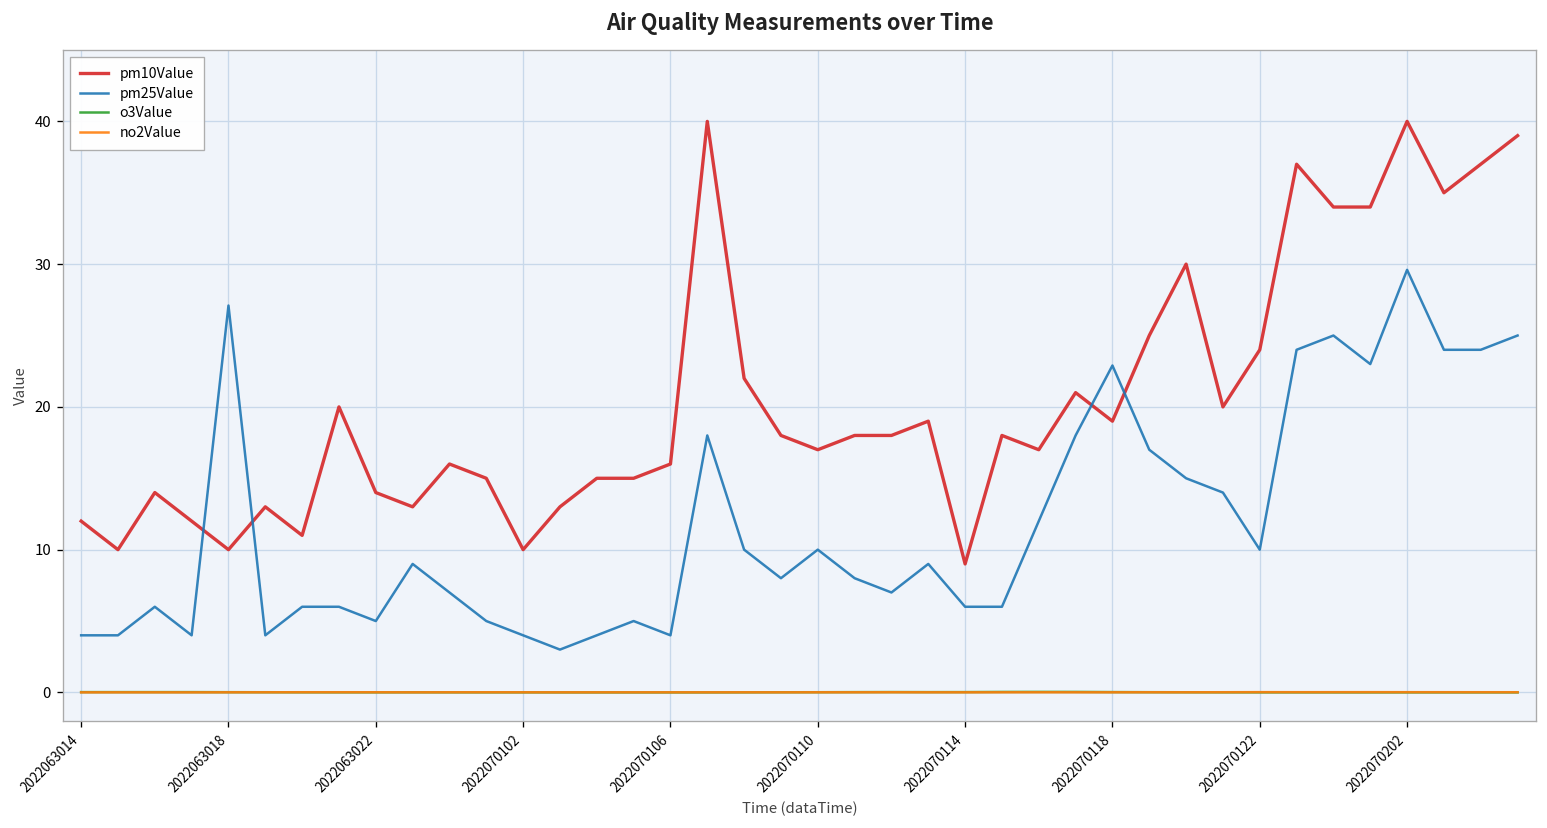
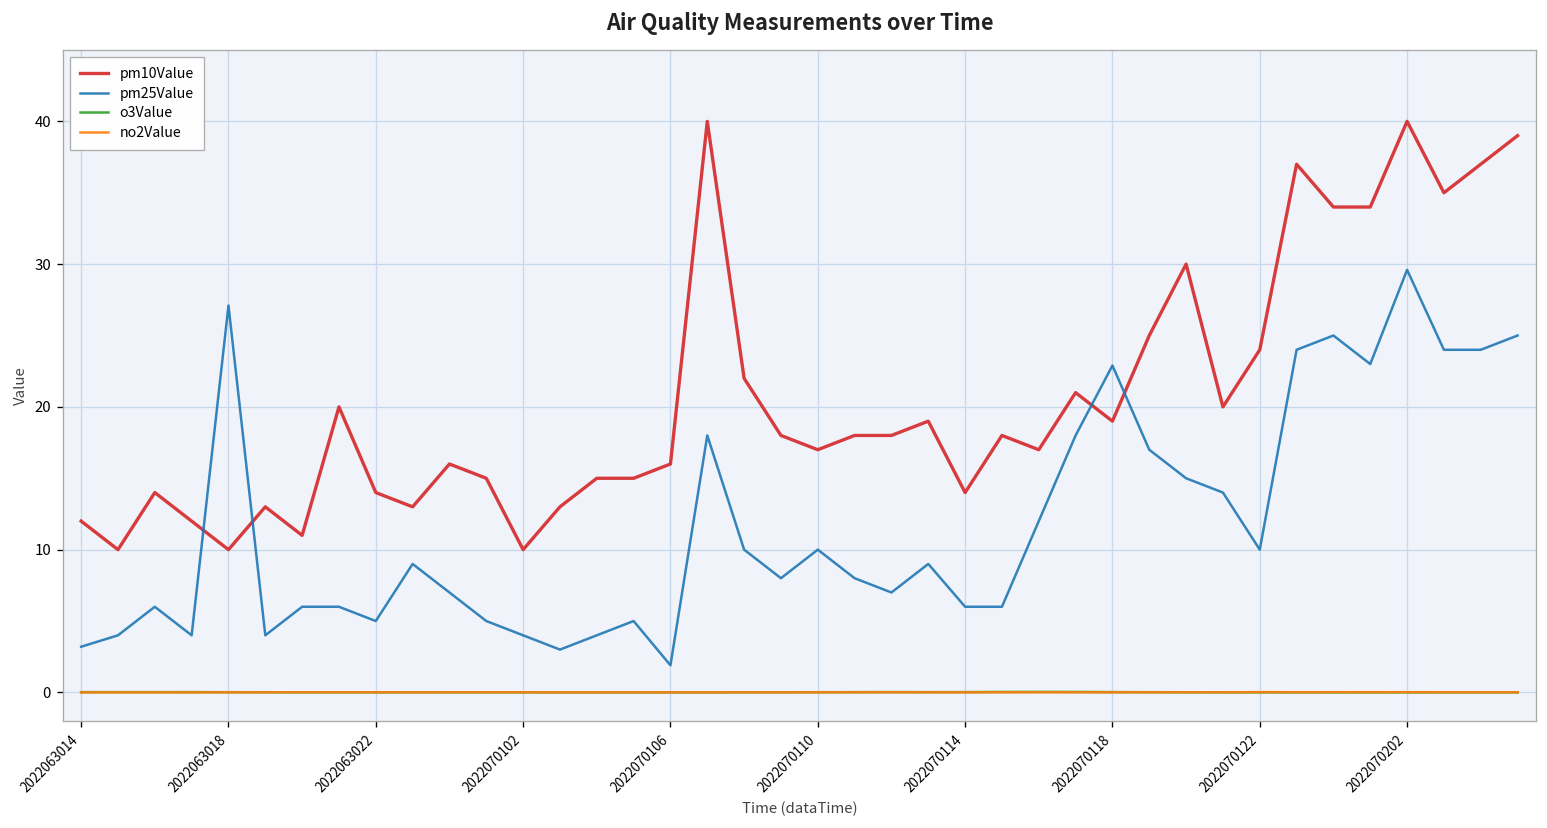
pm25Value, 2022063014: 4.0 -> 3.2
pm25Value, 2022070106: 4.0 -> 1.9
pm10Value, 2022070114: 9 -> 14
